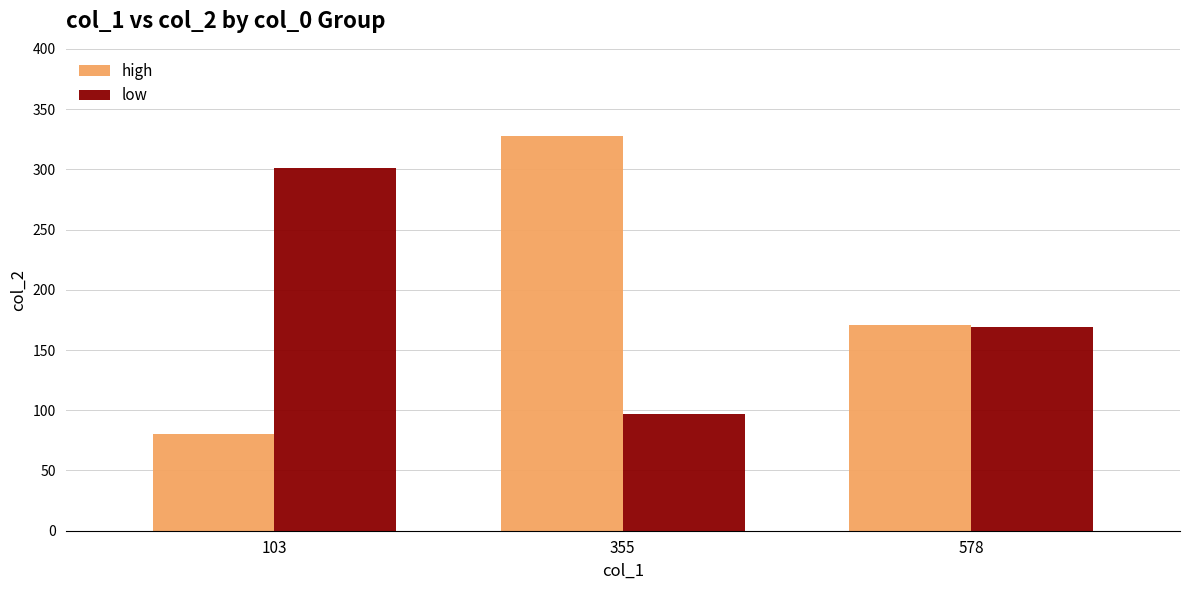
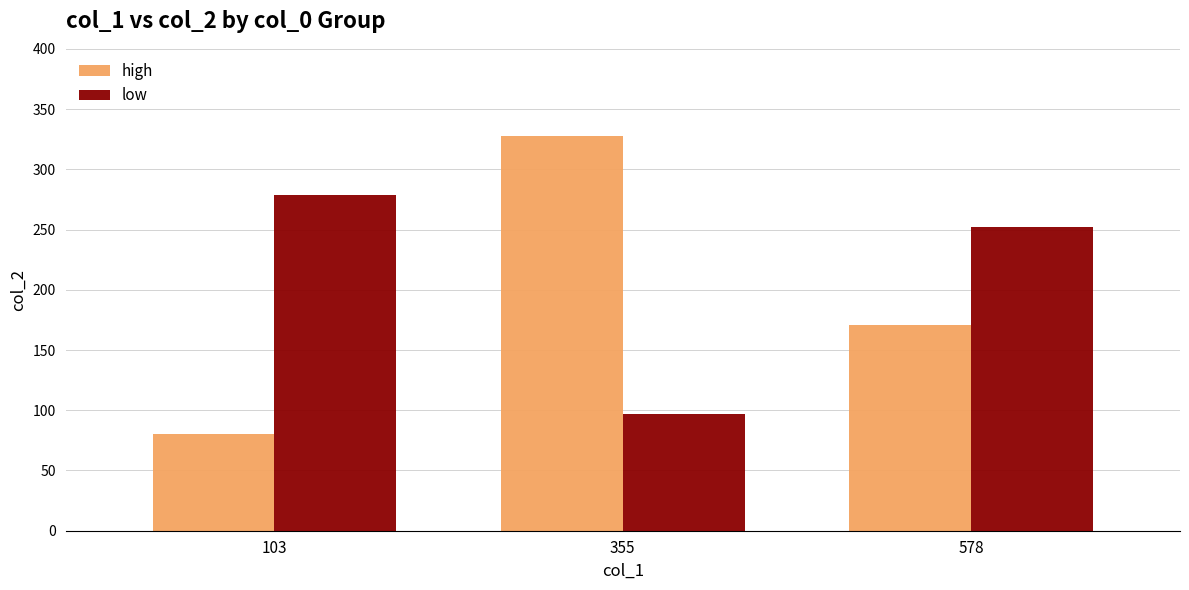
low, 103: 301 -> 279
low, 578: 169 -> 252
